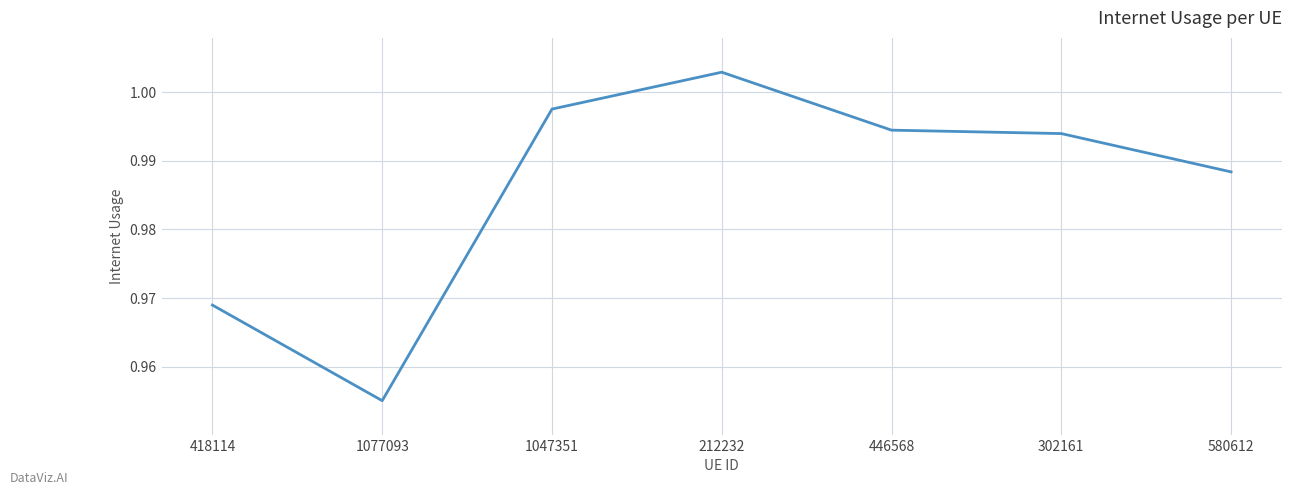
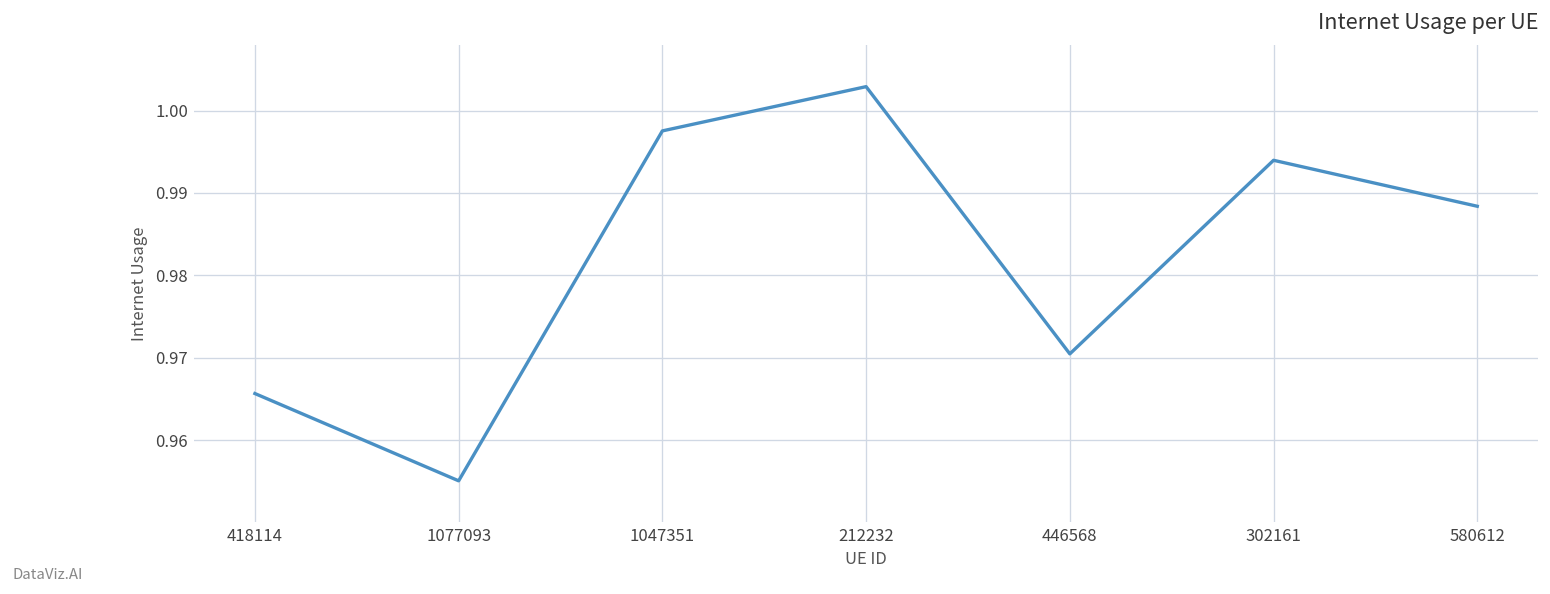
418114: 0.969 -> 0.966
446568: 0.994 -> 0.970
